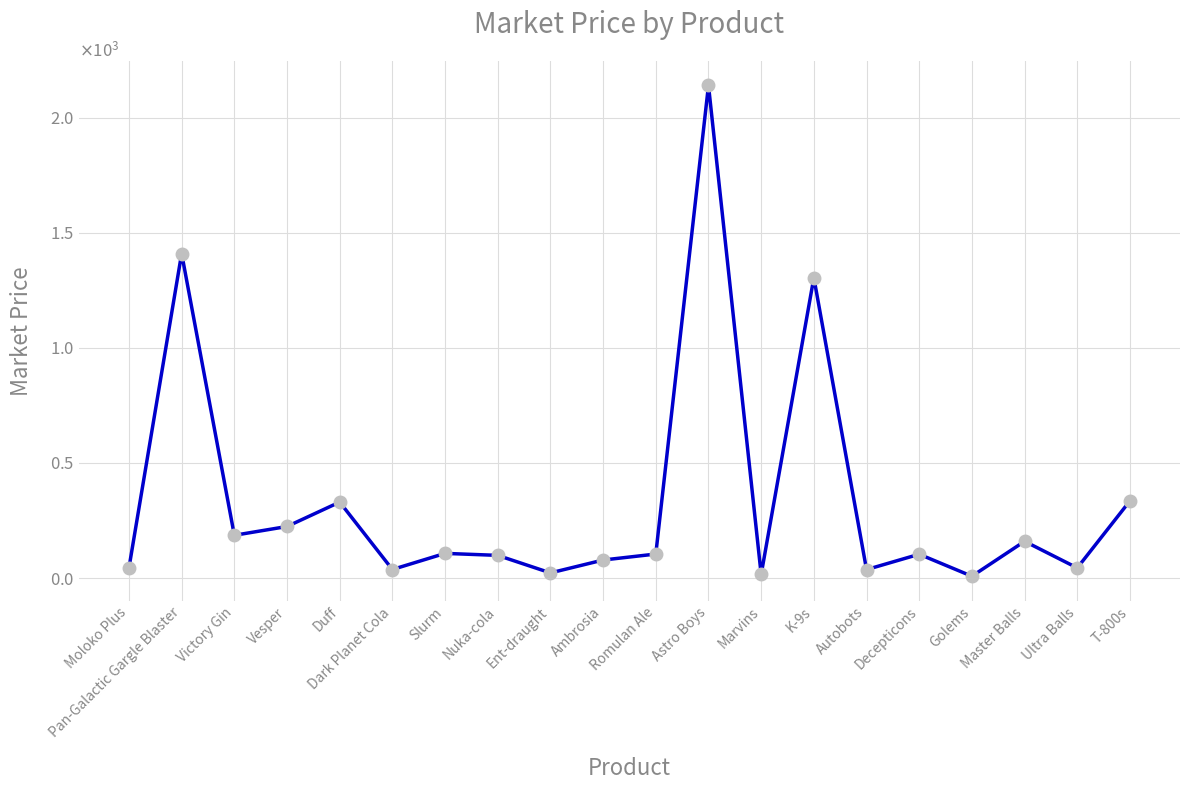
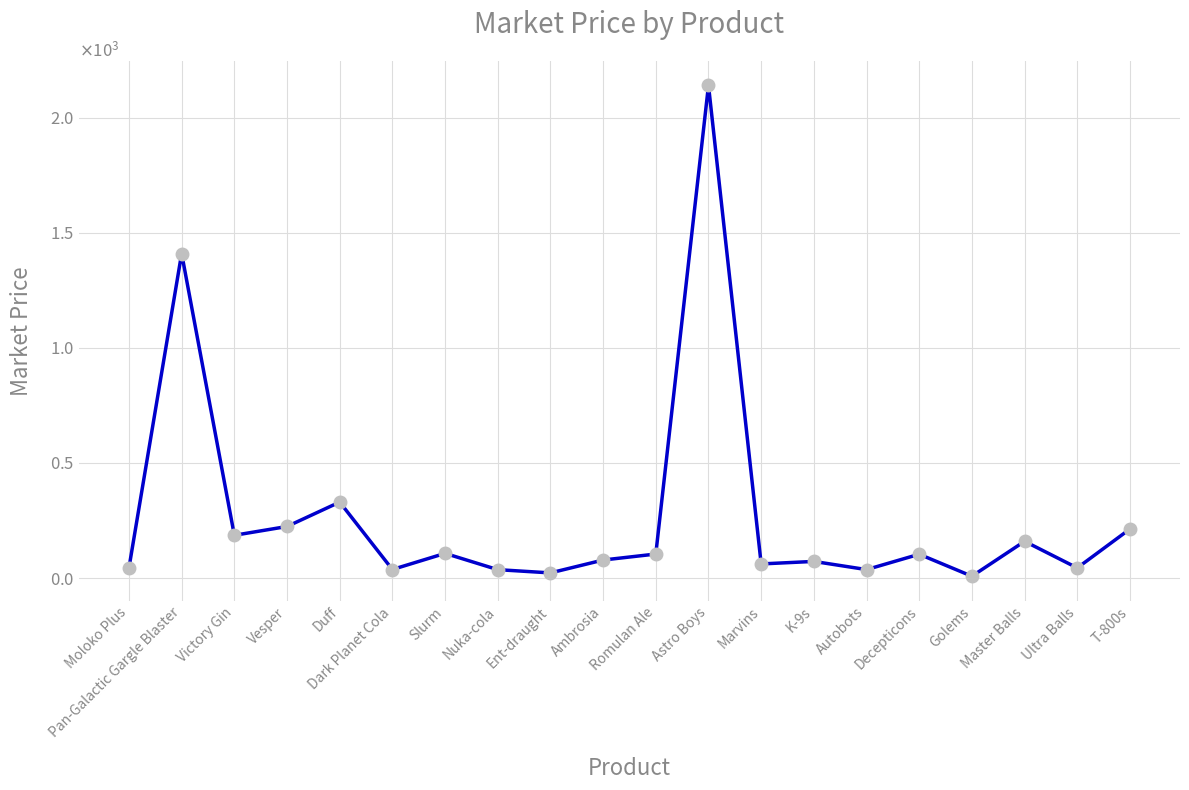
Nuka-cola: 100 -> 40
Marvins: 20 -> 60
K-9s: 1300 -> 70
T-800s: 340 -> 210
